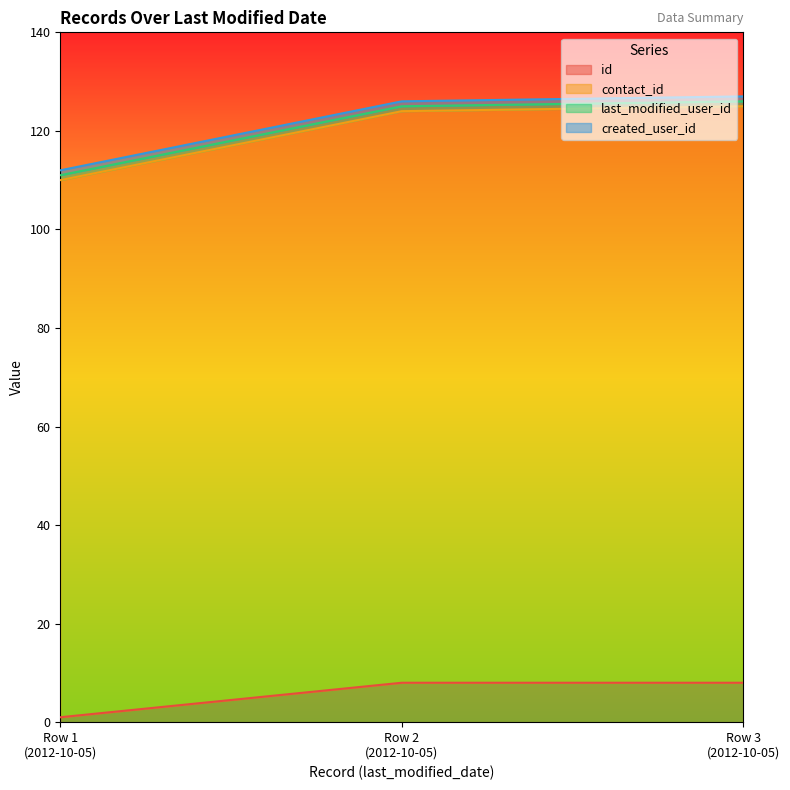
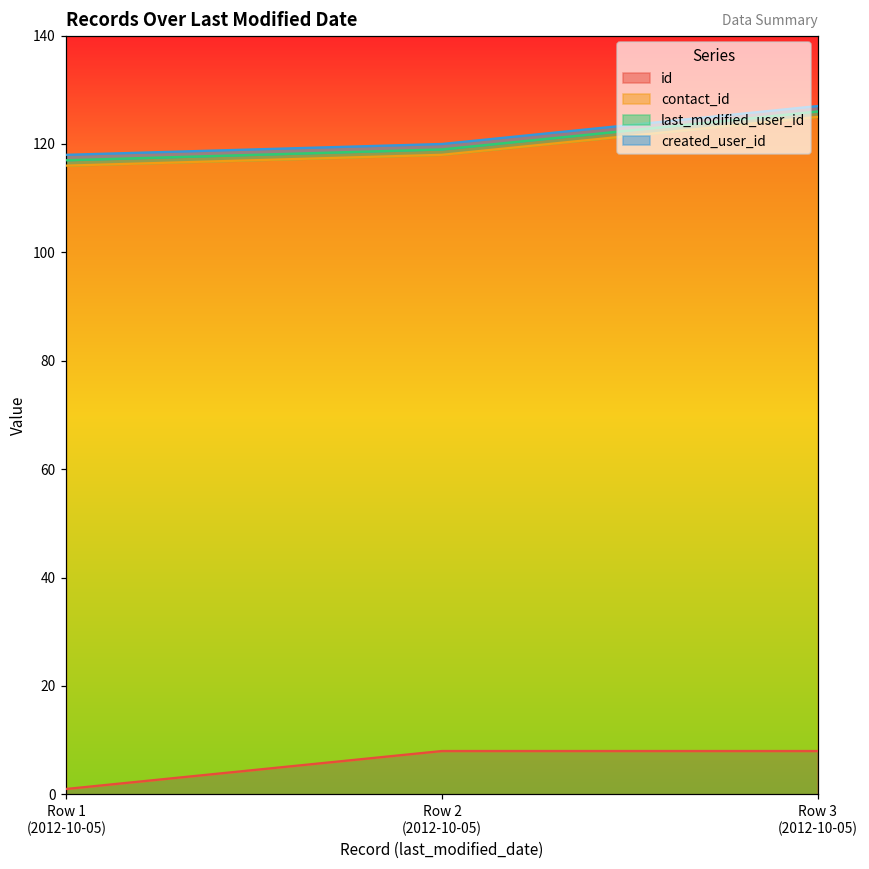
contact_id, Row 1 (2012-10-05): 109 -> 115
contact_id, Row 2 (2012-10-05): 116 -> 110
